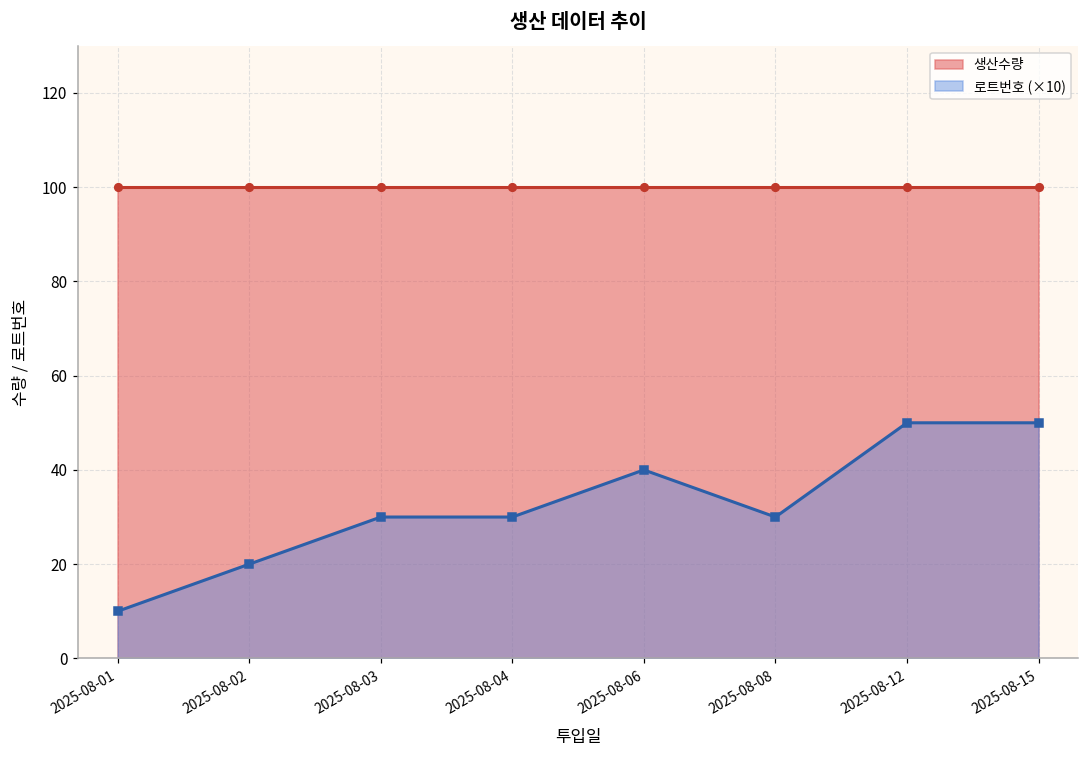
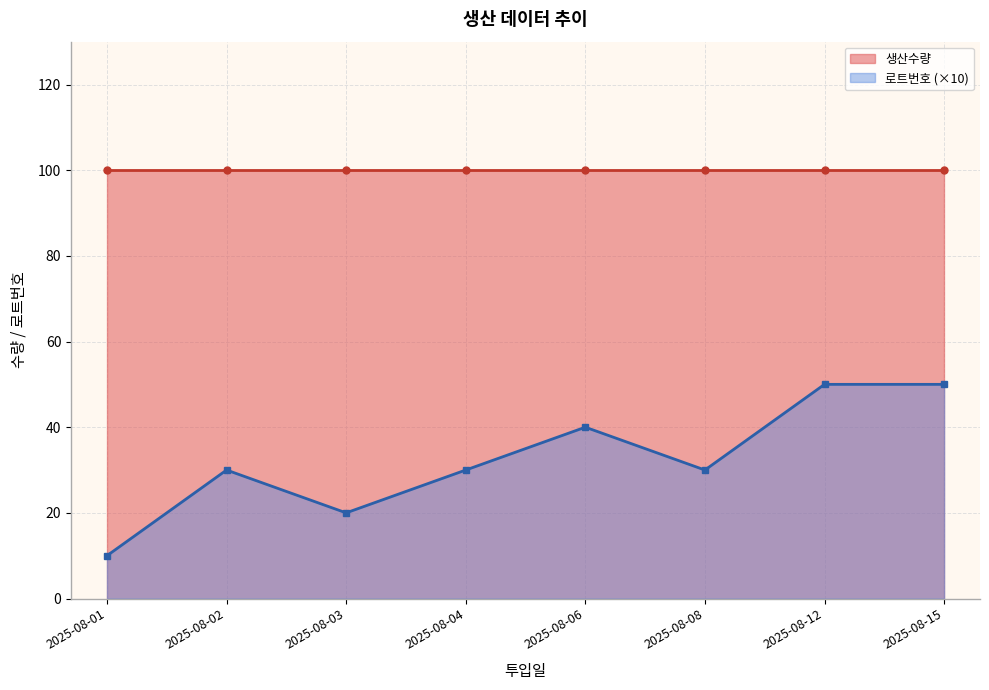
로트번호 (×10), 2025-08-02: 20 -> 30
로트번호 (×10), 2025-08-03: 30 -> 20
